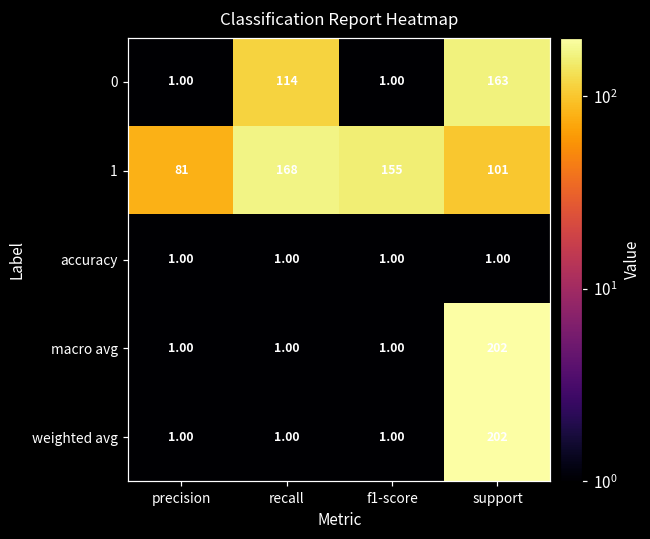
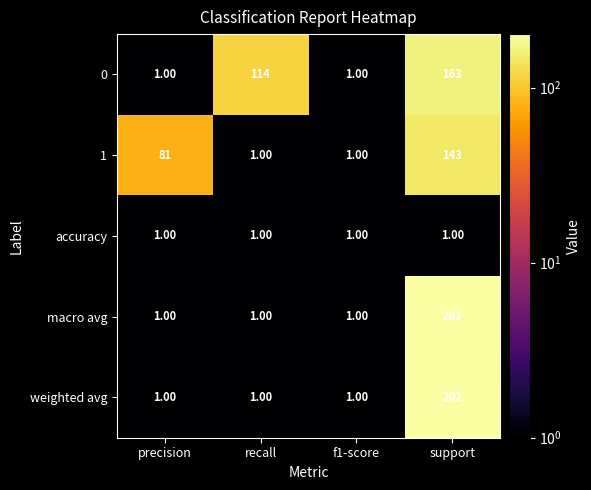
1, recall: 168 -> 1.00
1, f1-score: 155 -> 1.00
1, support: 101 -> 143
